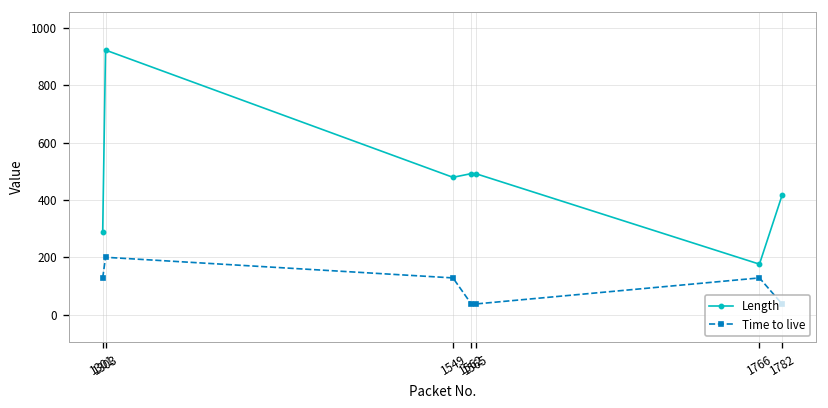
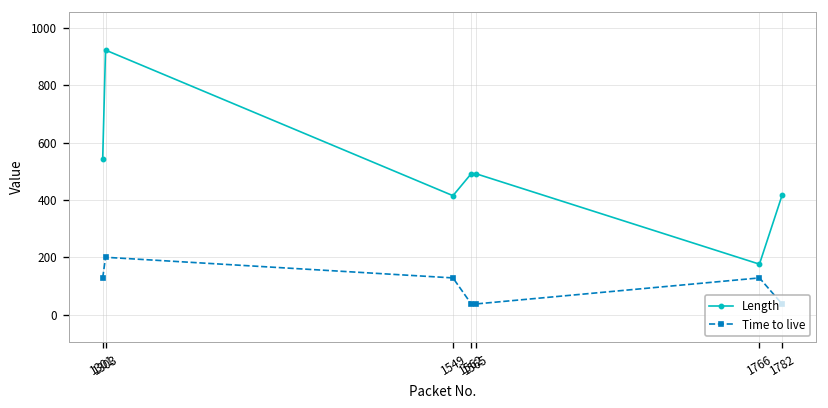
Length, 1301: 290 -> 540
Length, 1549: 480 -> 420
